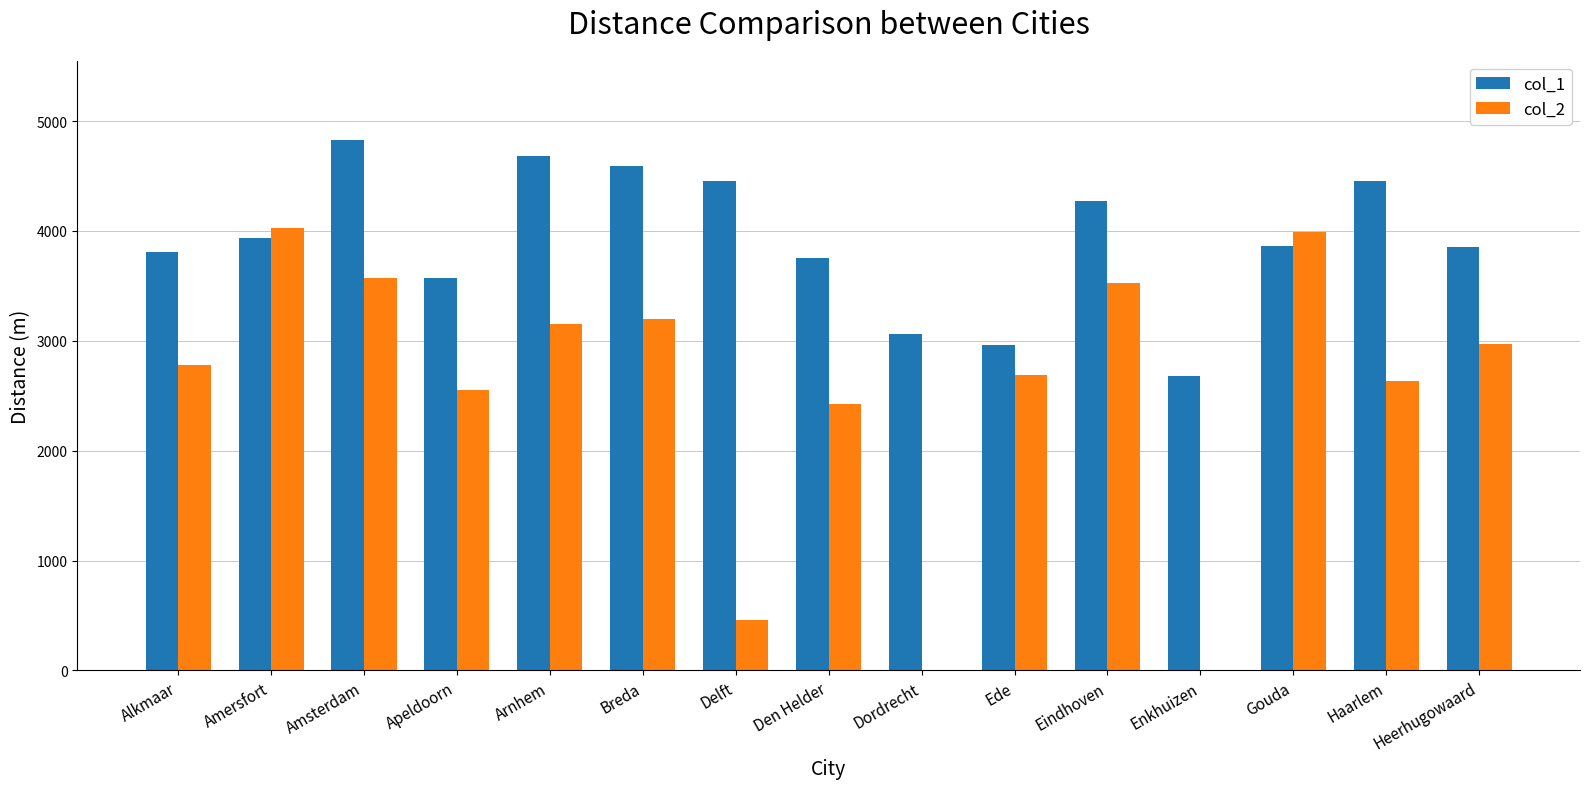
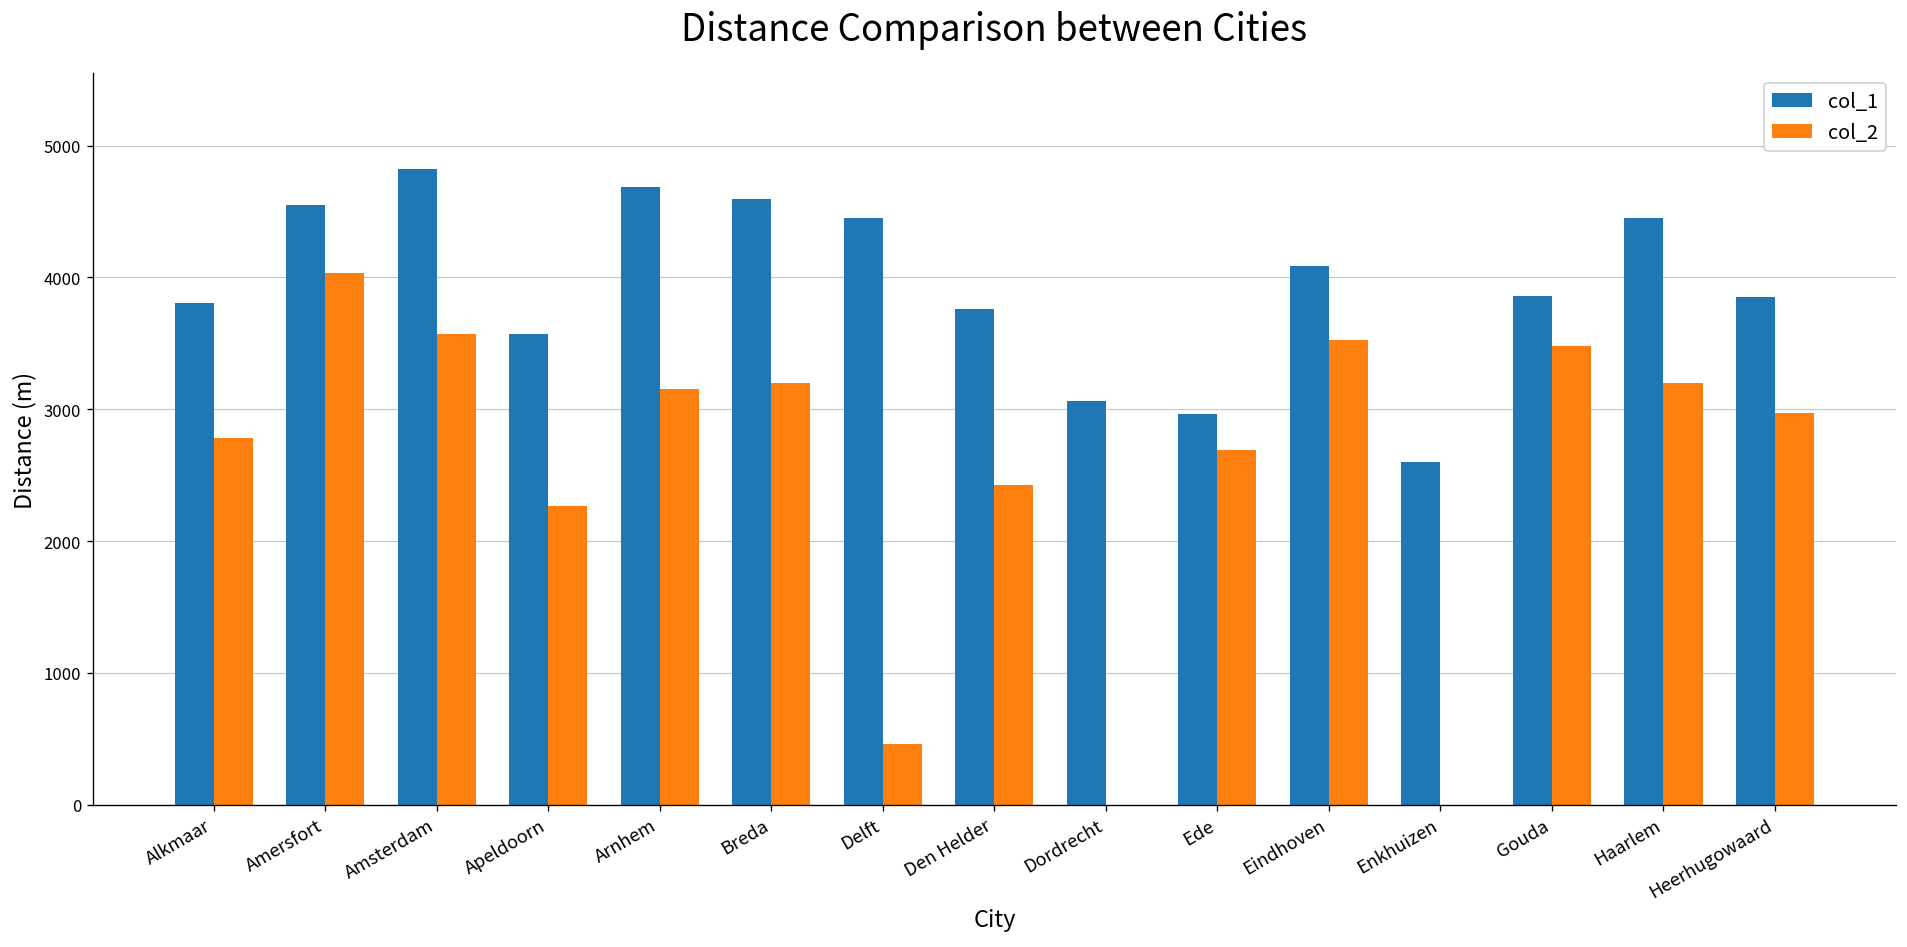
col_1, Amersfort: 3940 -> 4550
col_2, Apeldoorn: 2550 -> 2270
col_1, Eindhoven: 4270 -> 4090
col_1, Enkhuizen: 2680 -> 2600
col_2, Gouda: 3990 -> 3480
col_2, Haarlem: 2640 -> 3200
